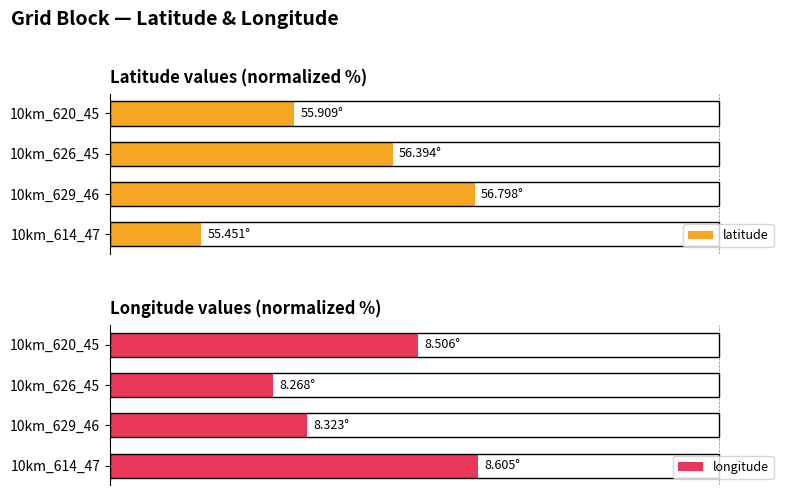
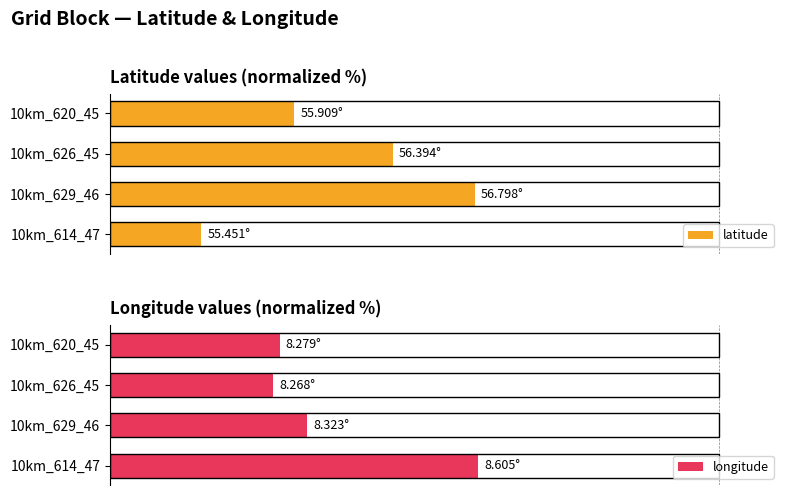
Longitude values (normalized %), 10km_620_45: 8.506° -> 8.279°
